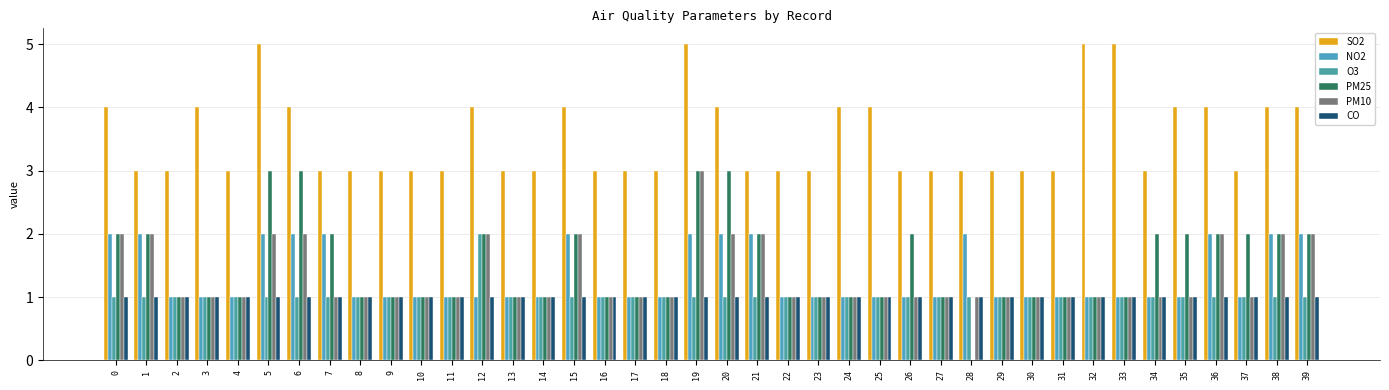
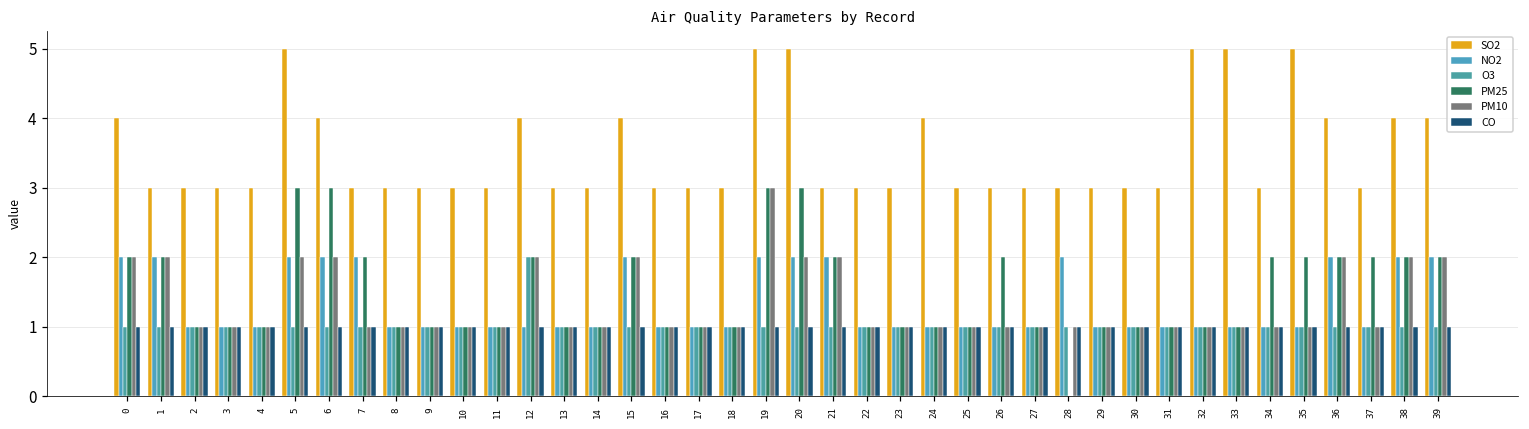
SO2, 3: 4 -> 3
SO2, 20: 4 -> 5
SO2, 25: 4 -> 3
SO2, 35: 4 -> 5
